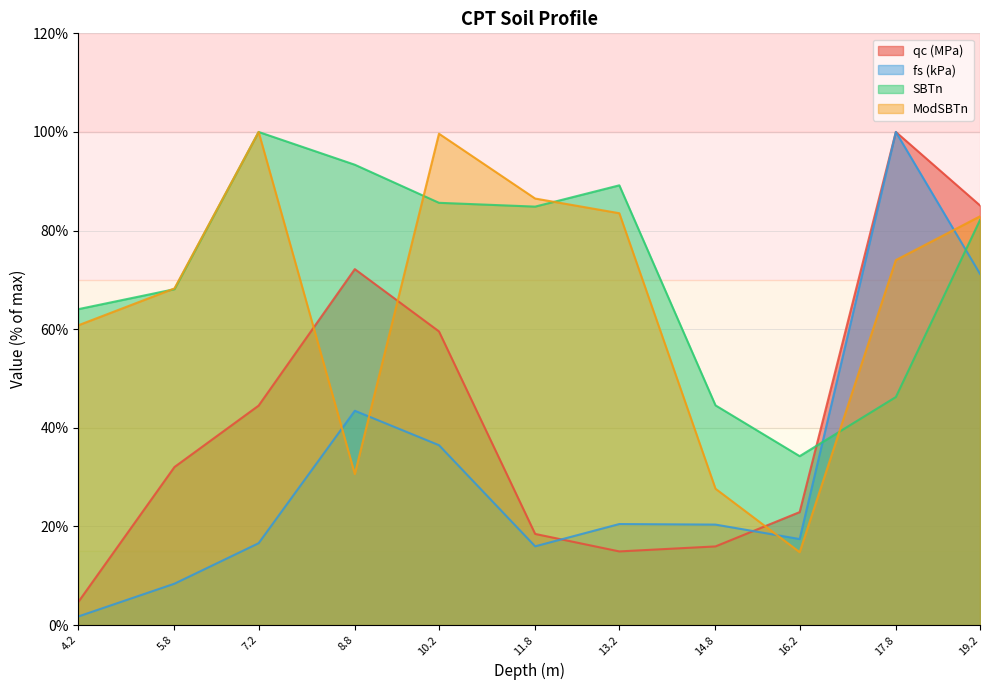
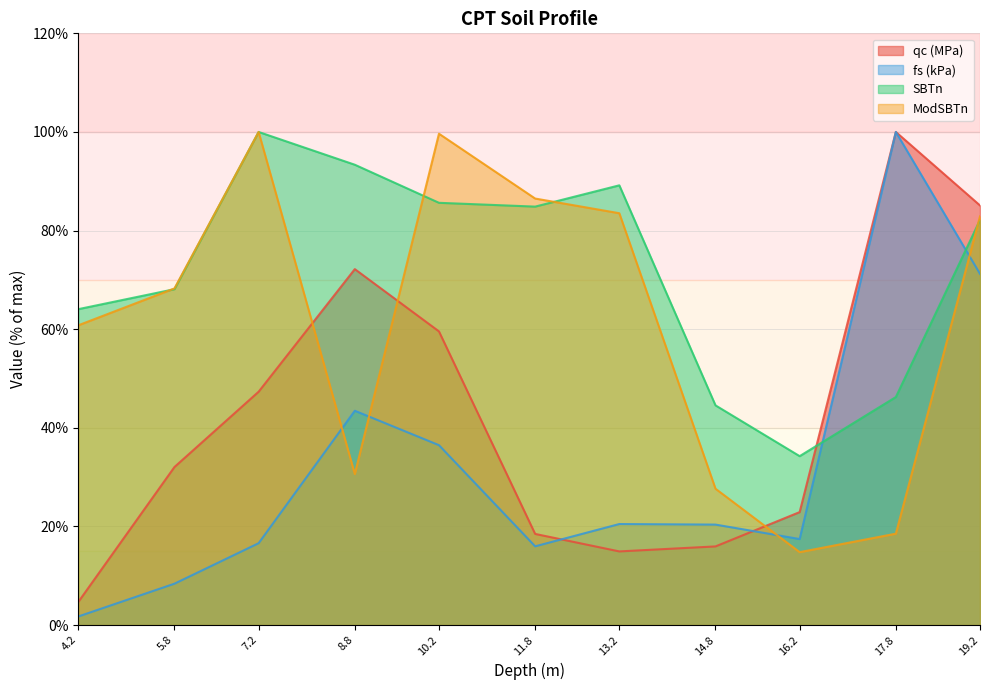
qc (MPa), 7.2: 45% -> 47%
ModSBTn, 17.8: 74% -> 19%
